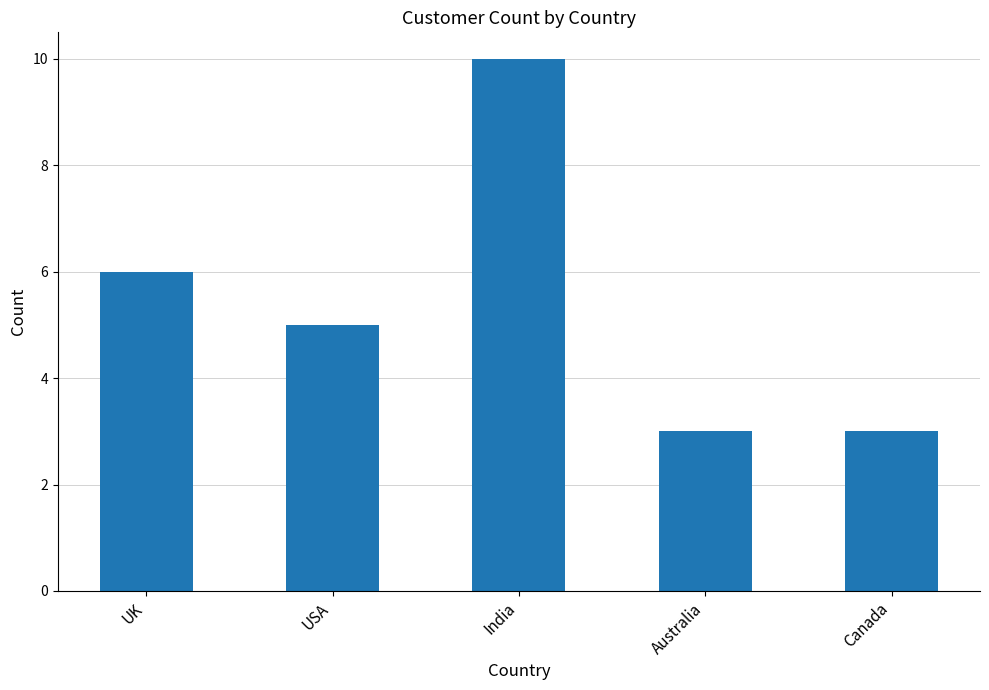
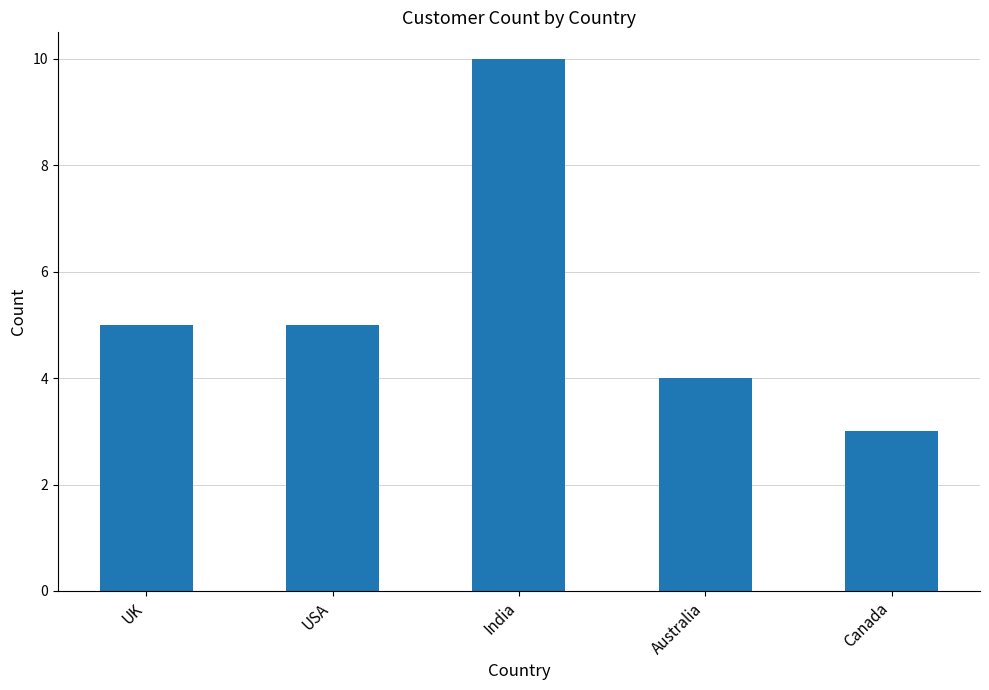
UK: 6 -> 5
Australia: 3 -> 4
